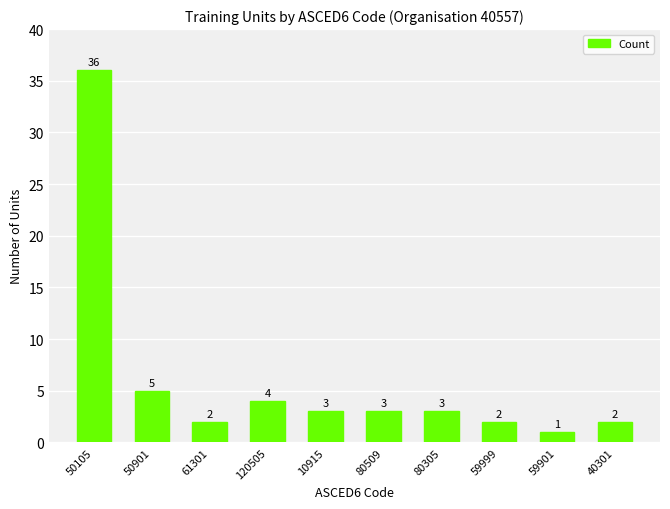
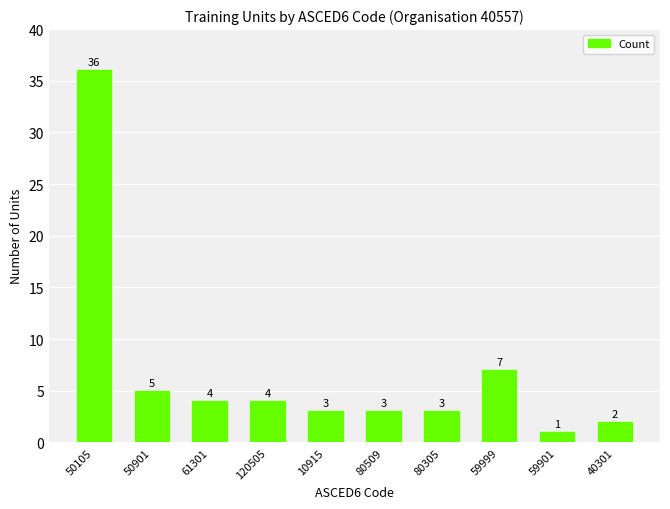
61301: 2 -> 4
59999: 2 -> 7
